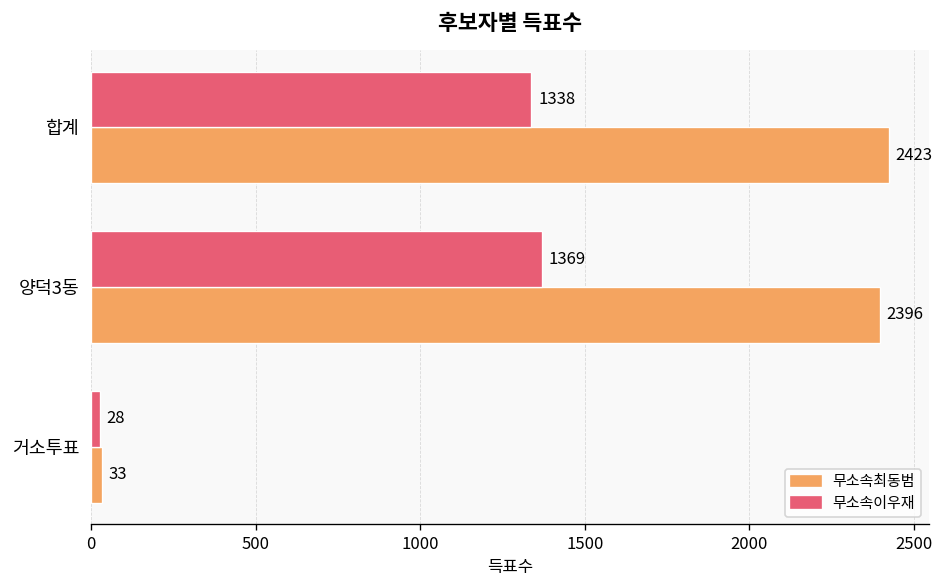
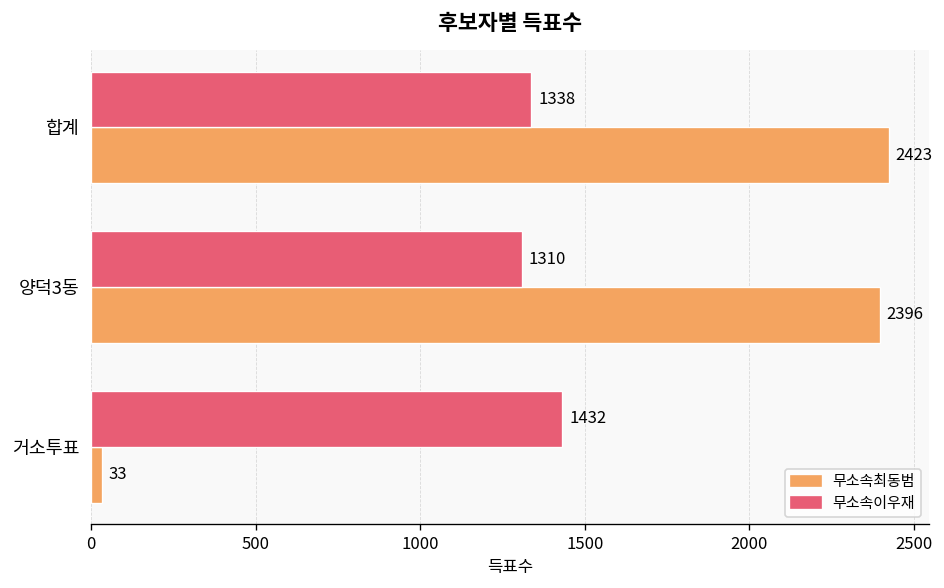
무소속이우재, 양덕3동: 1369 -> 1310
무소속이우재, 거소투표: 28 -> 1432
